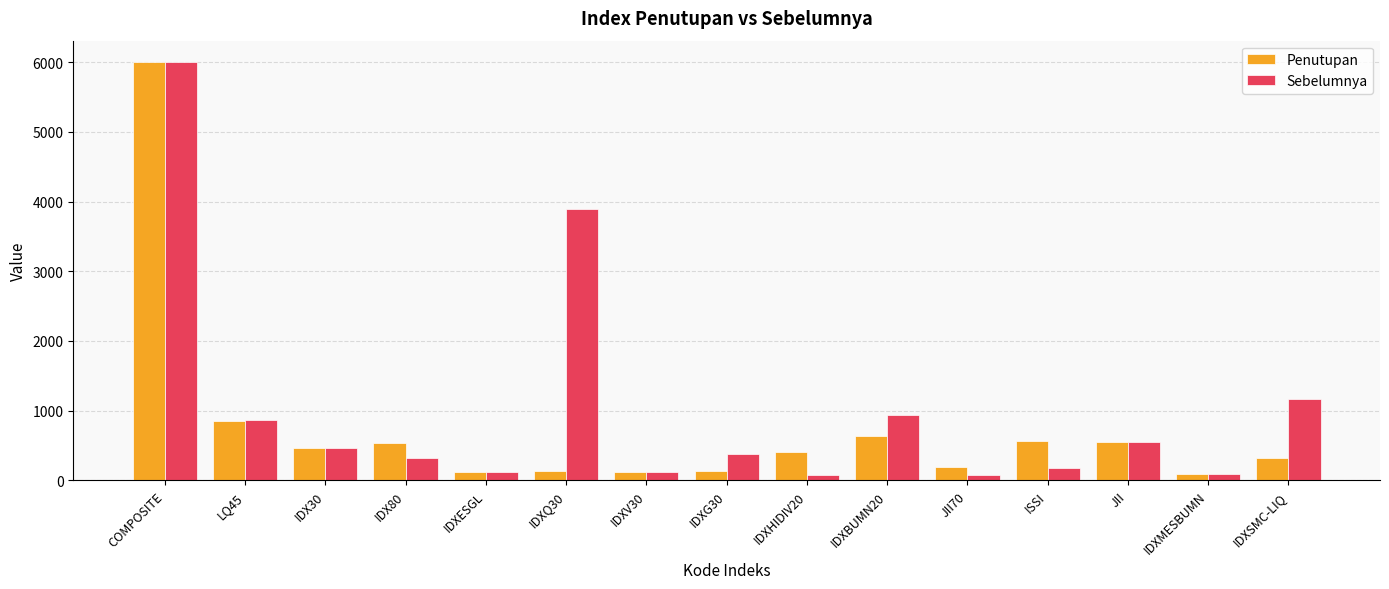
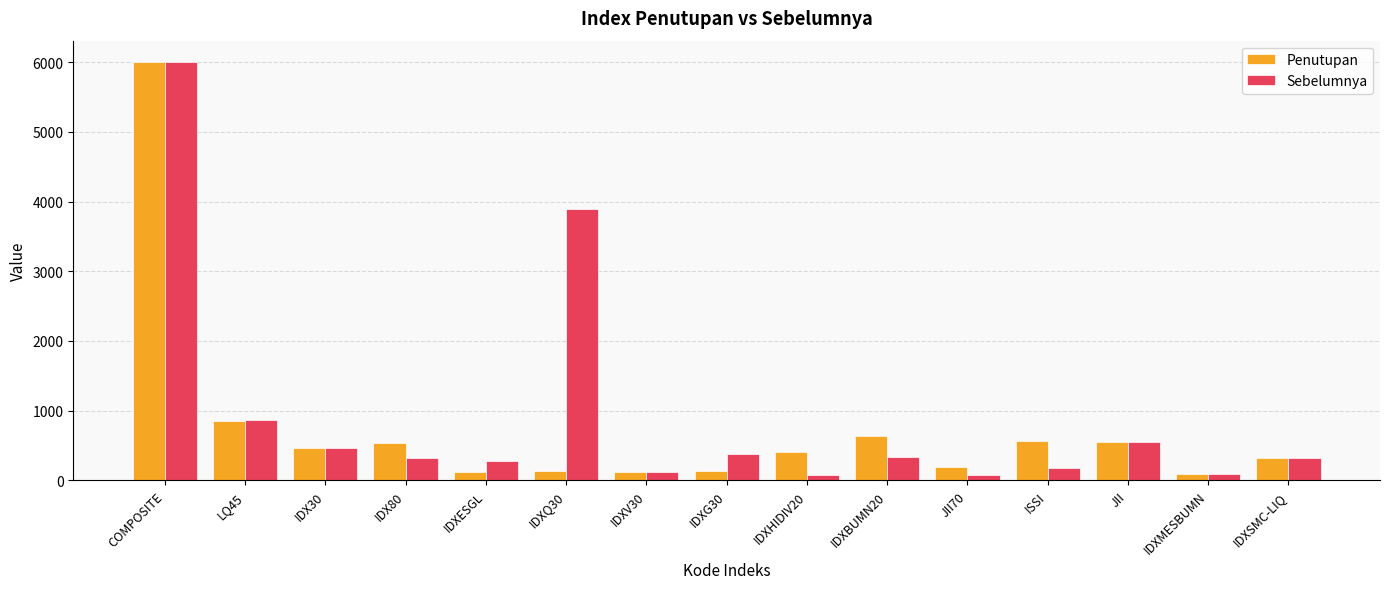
Sebelumnya, IDXESGL: 100 -> 300
Sebelumnya, IDXBUMN20: 900 -> 300
Sebelumnya, IDXSMC-LIQ: 1200 -> 300
